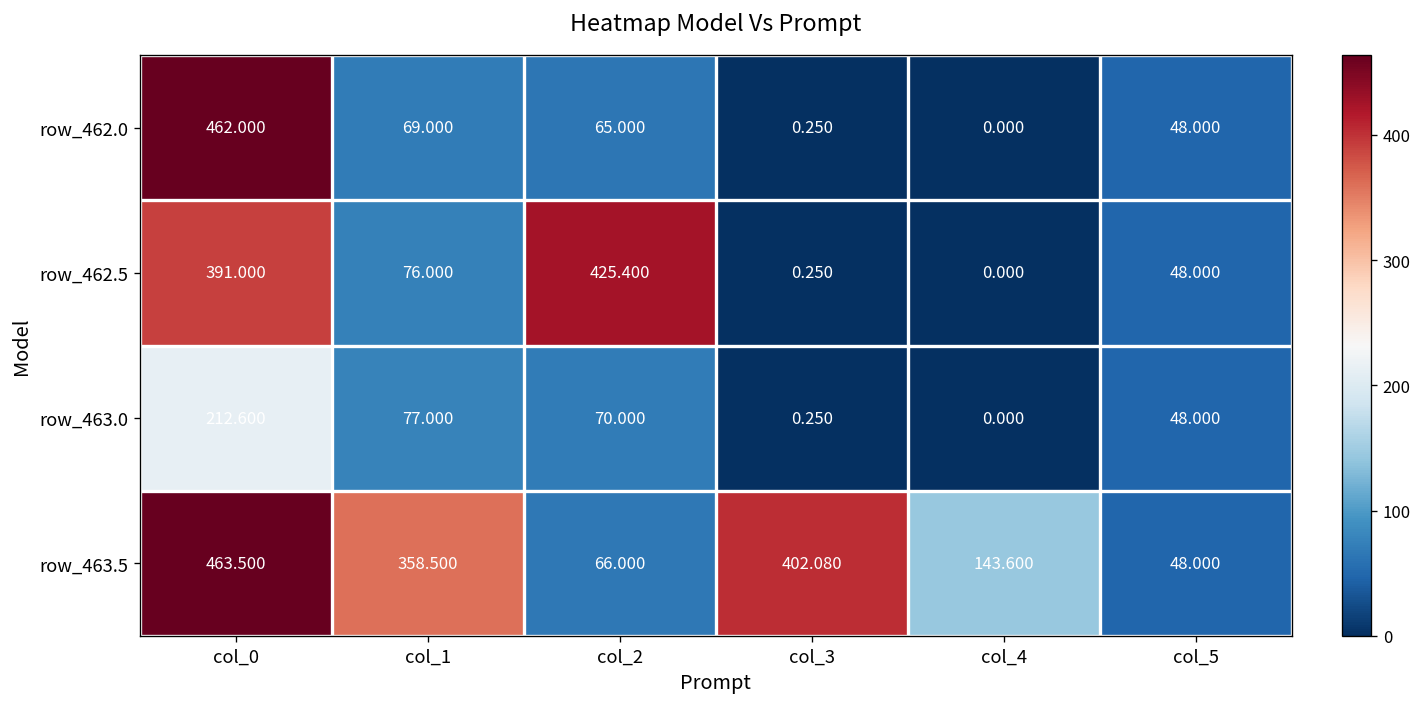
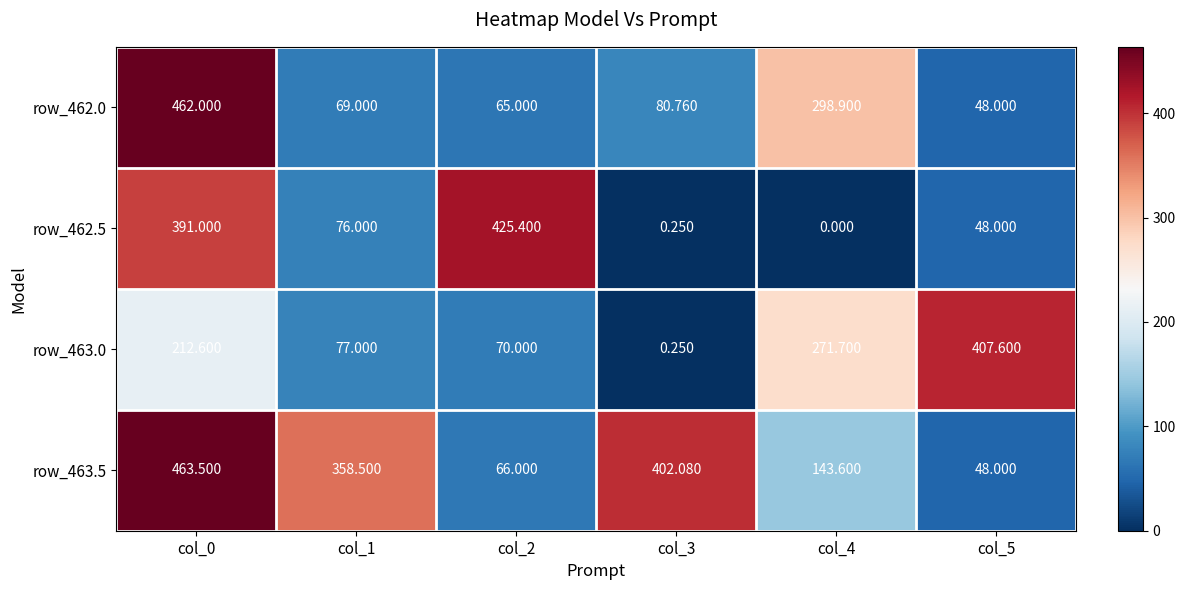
row_462.0, col_3: 0.250 -> 80.760
row_462.0, col_4: 0.000 -> 298.900
row_463.0, col_4: 0.000 -> 271.700
row_463.0, col_5: 48.000 -> 407.600
